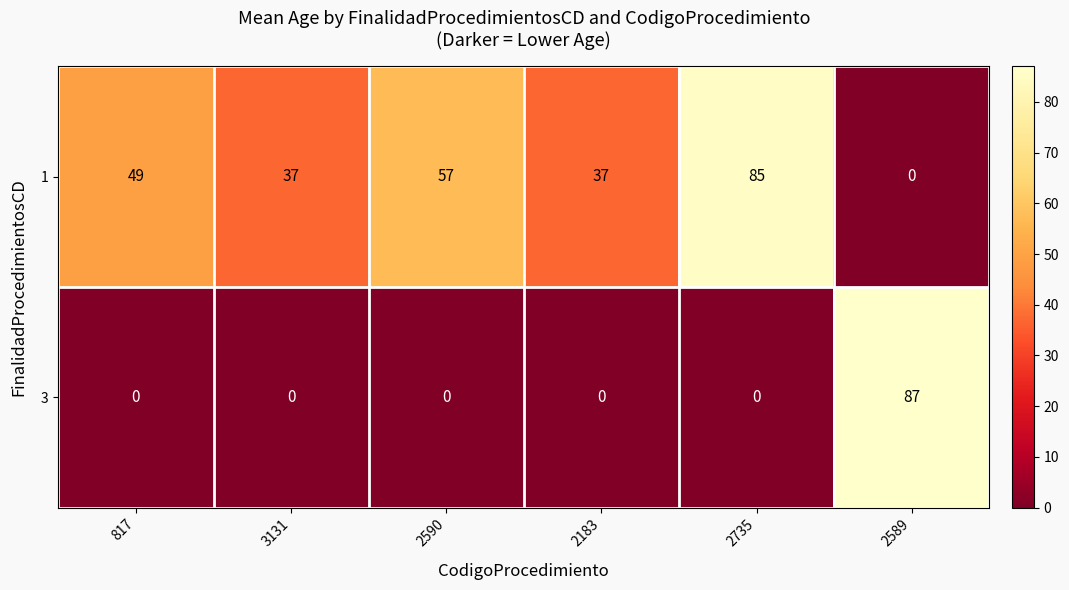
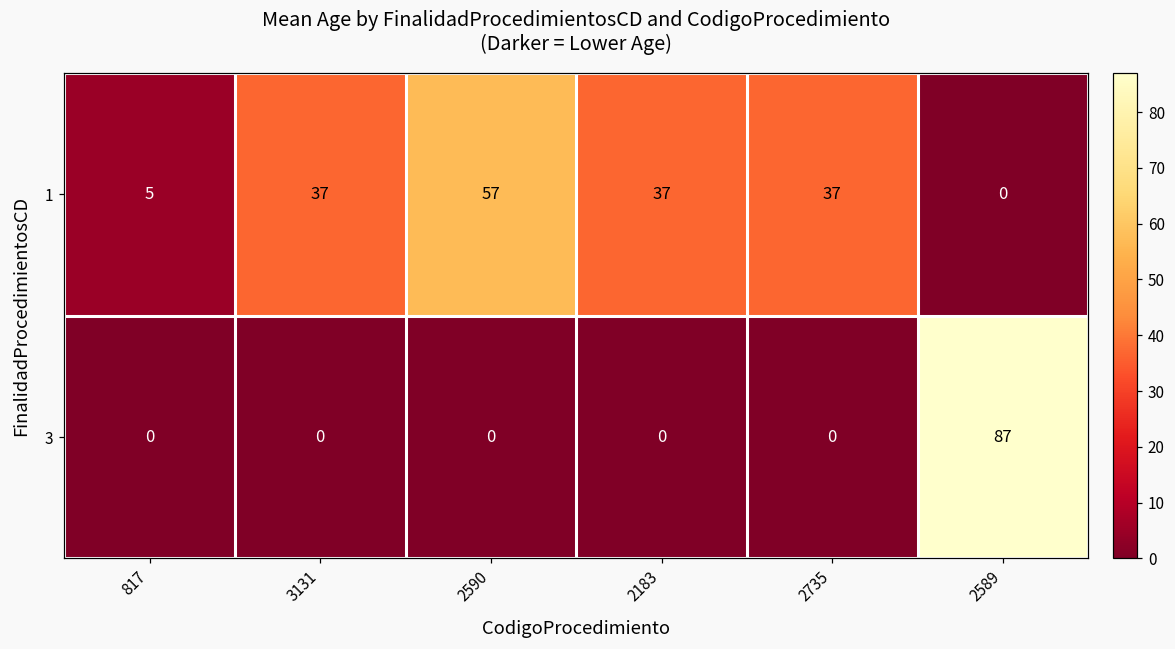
1, 817: 49 -> 5
1, 2735: 85 -> 37
